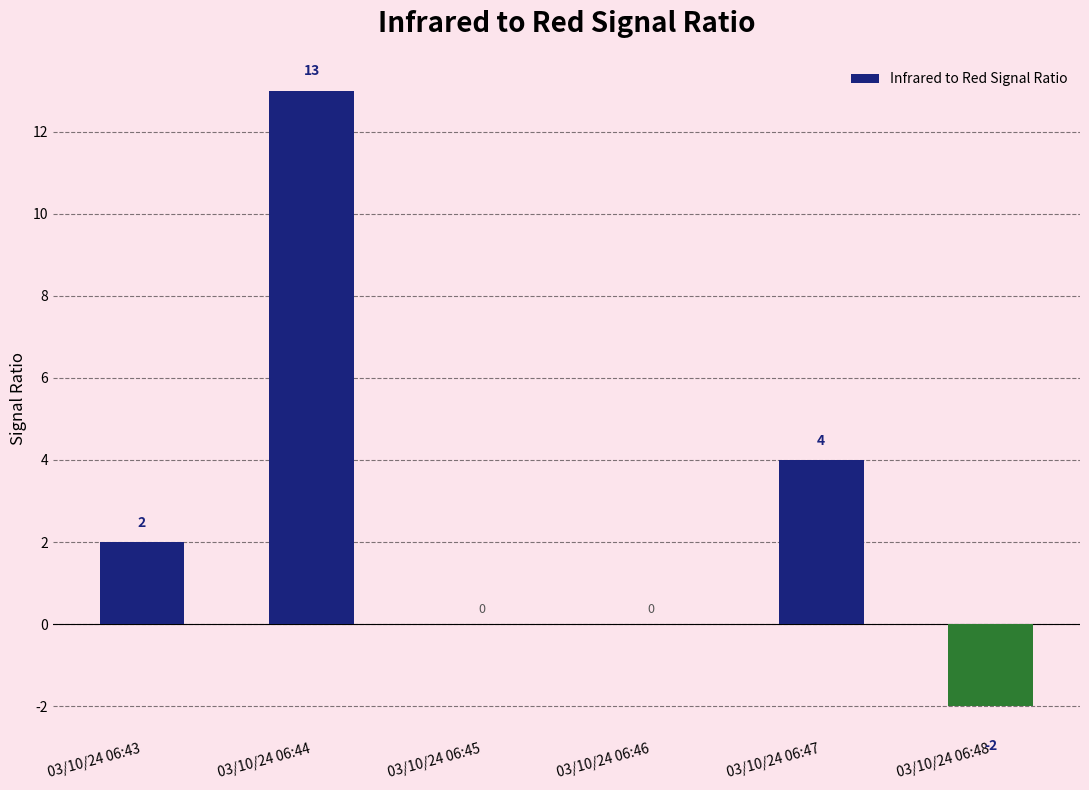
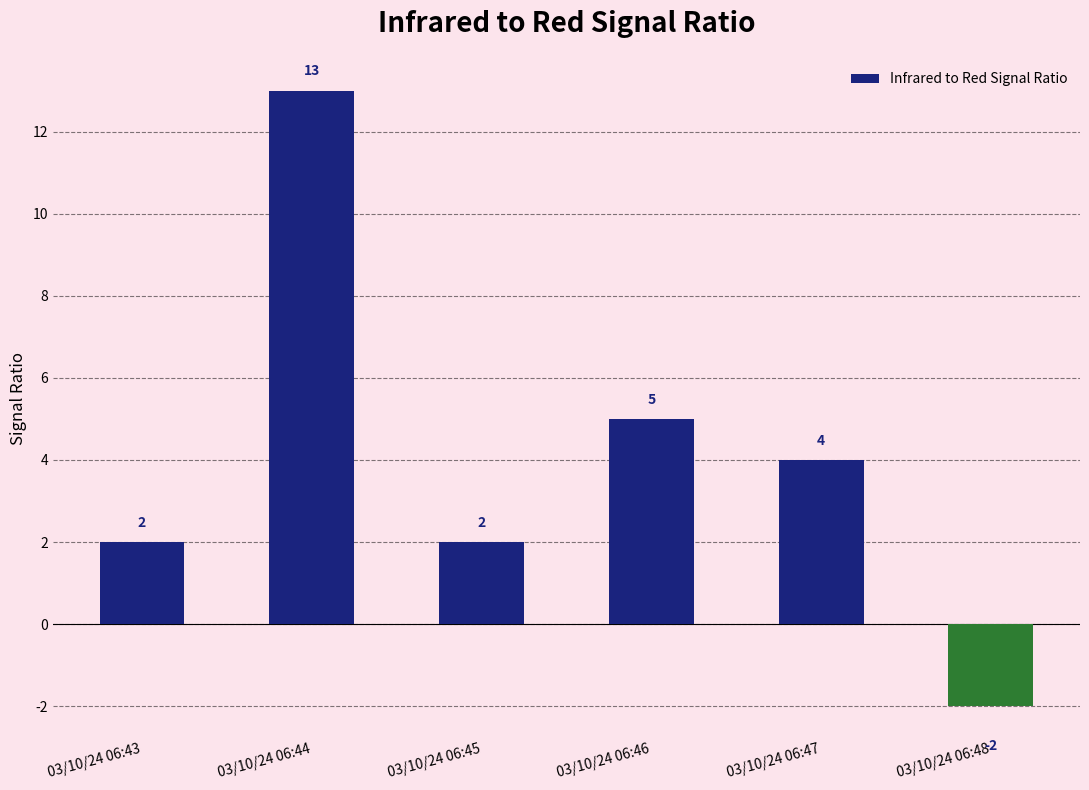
03/10/24 06:45: 0 -> 2
03/10/24 06:46: 0 -> 5
